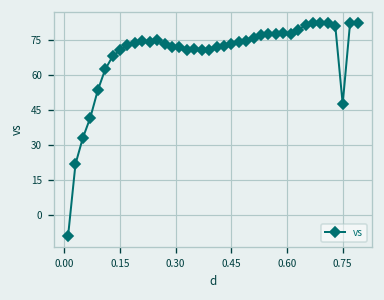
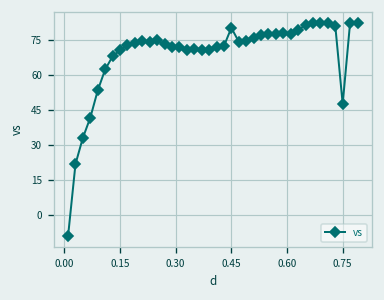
0.45: 73 -> 80
